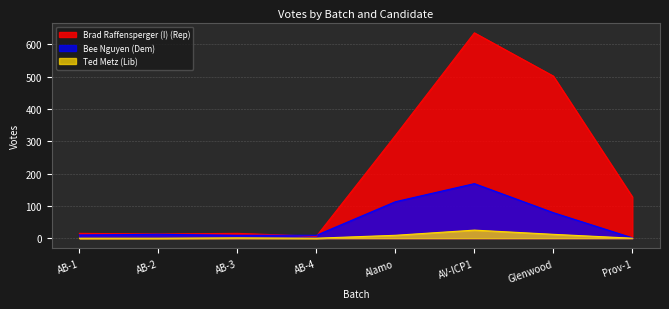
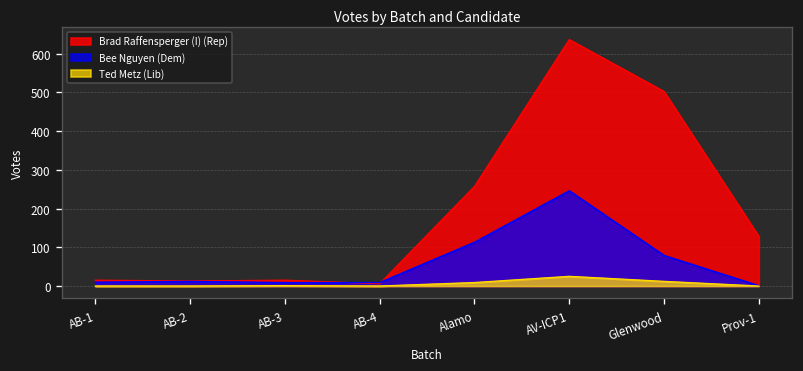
Brad Raffensperger (I) (Rep), Alamo: 320 -> 260
Bee Nguyen (Dem), AV-ICP1: 170 -> 250
